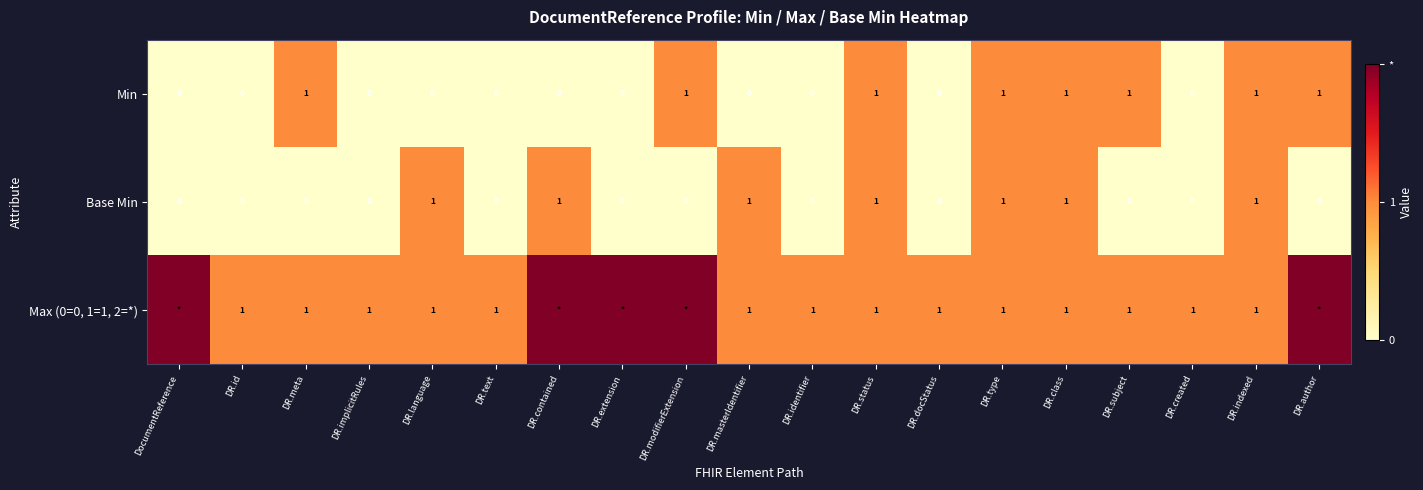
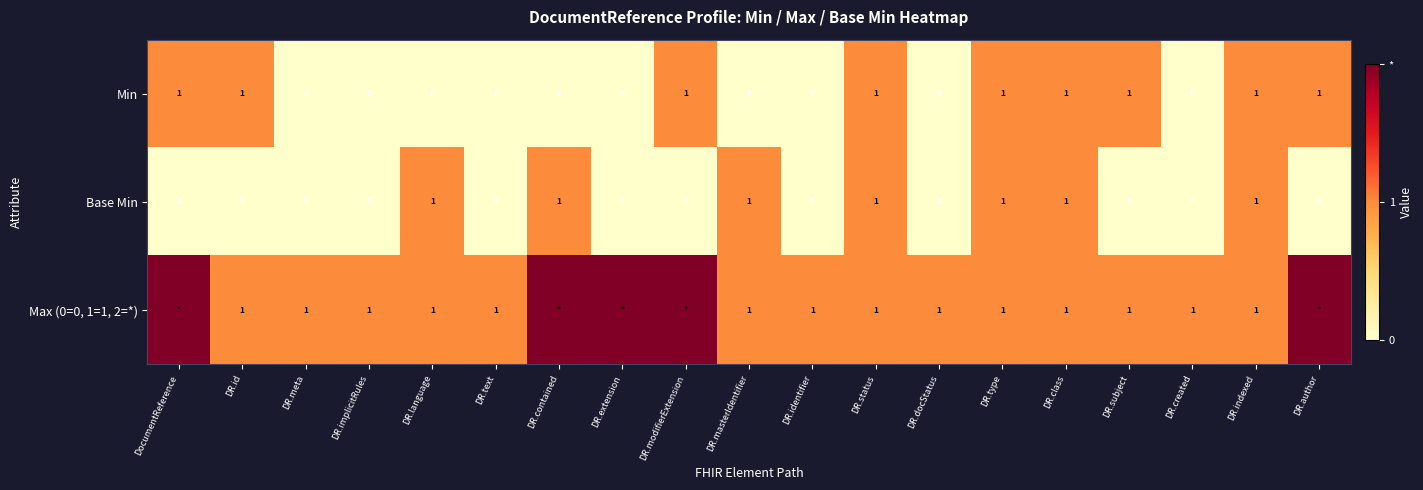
Min, DocumentReference: 0 -> 1
Min, DR.id: 0 -> 1
Min, DR.meta: 1 -> 0
